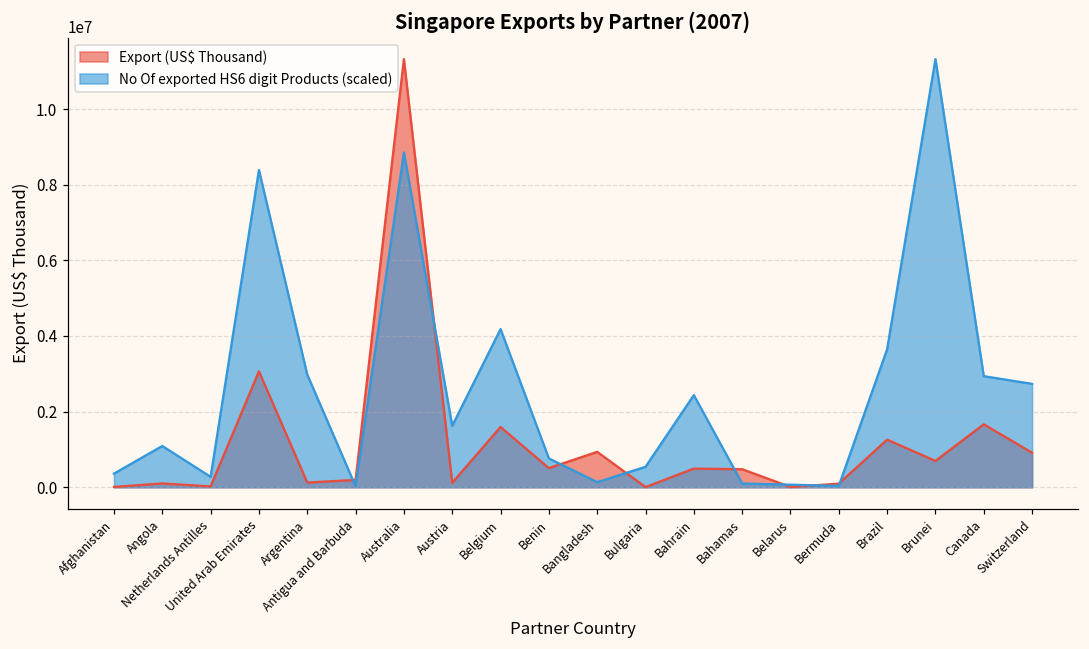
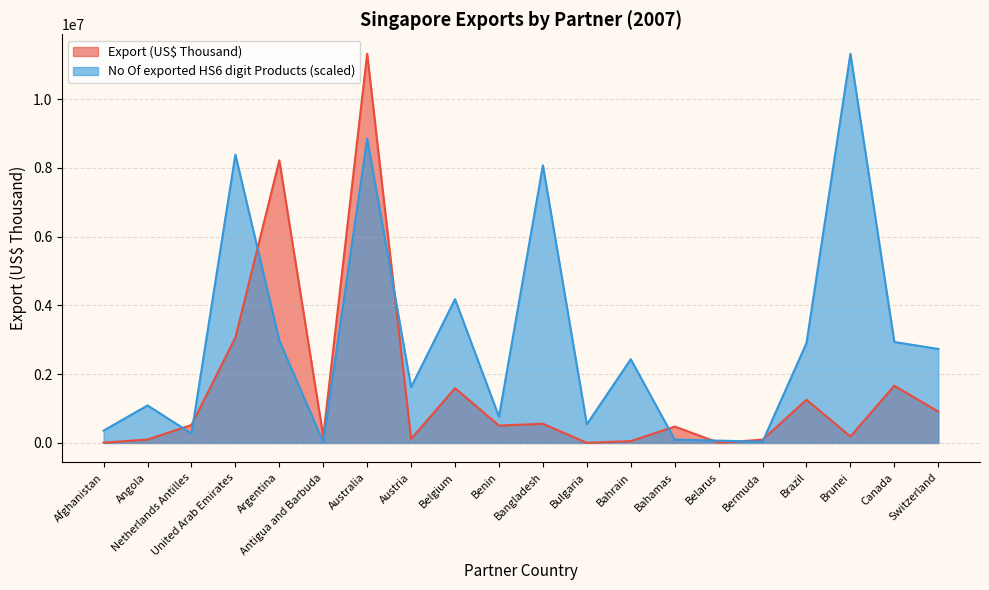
Export (US$ Thousand), Netherlands Antilles: 0 -> 500000
Export (US$ Thousand), Argentina: 100000 -> 8200000
Export (US$ Thousand), Bangladesh: 900000 -> 600000
No Of exported HS6 digit Products (scaled), Bangladesh: 100000 -> 8100000
Export (US$ Thousand), Bahrain: 500000 -> 100000
No Of exported HS6 digit Products (scaled), Brazil: 3600000 -> 2900000
Export (US$ Thousand), Brunei: 700000 -> 200000
